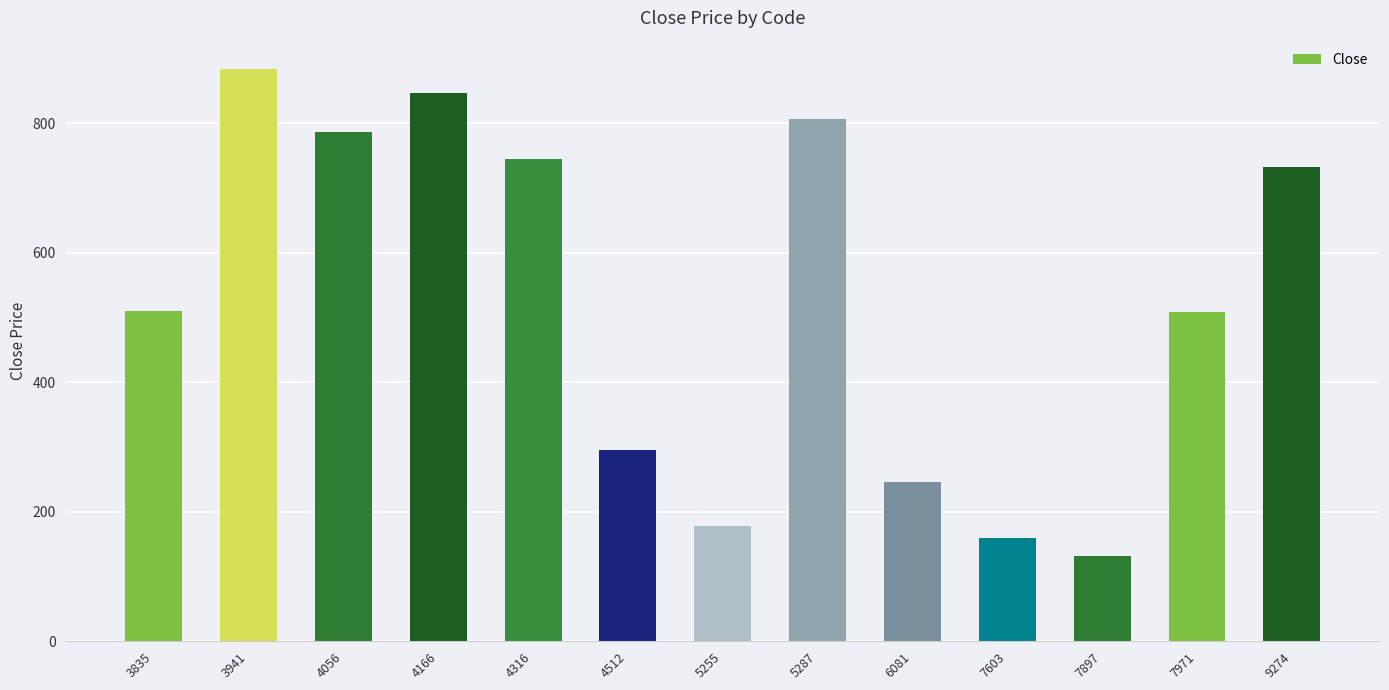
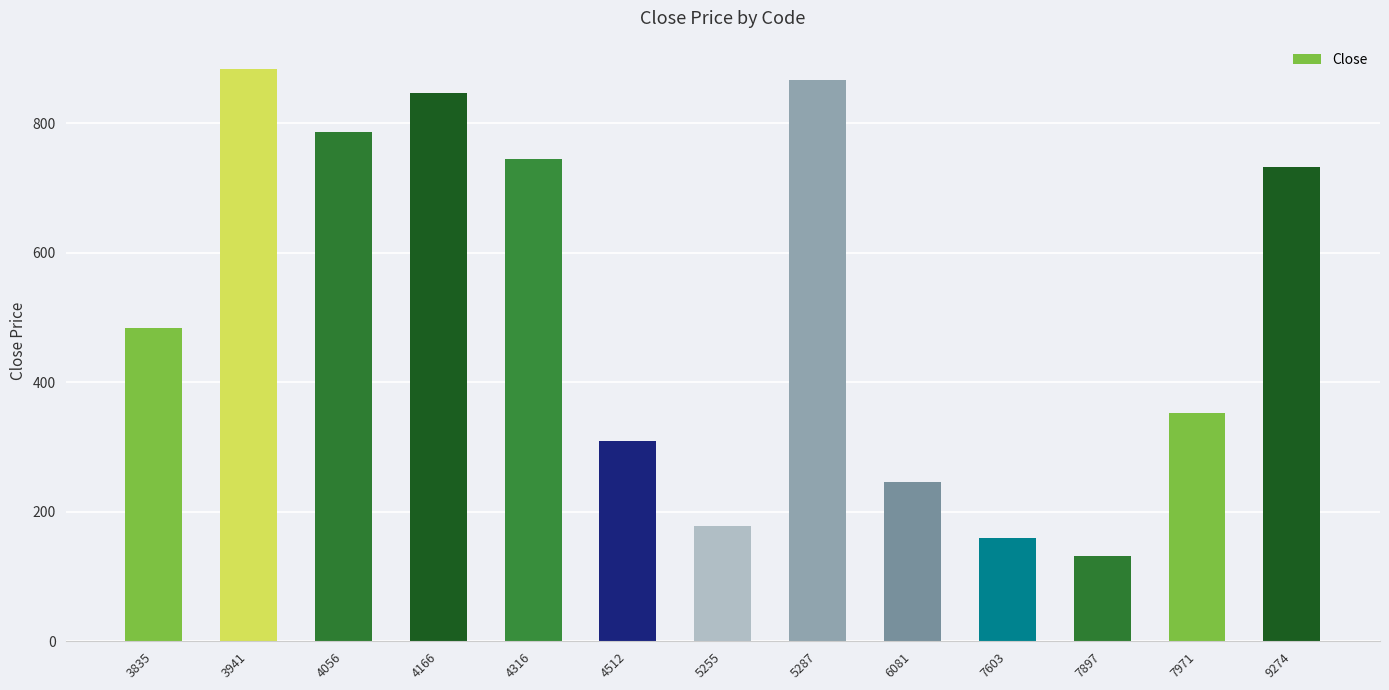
3835: 510 -> 480
4512: 300 -> 310
5287: 810 -> 870
7971: 510 -> 350
